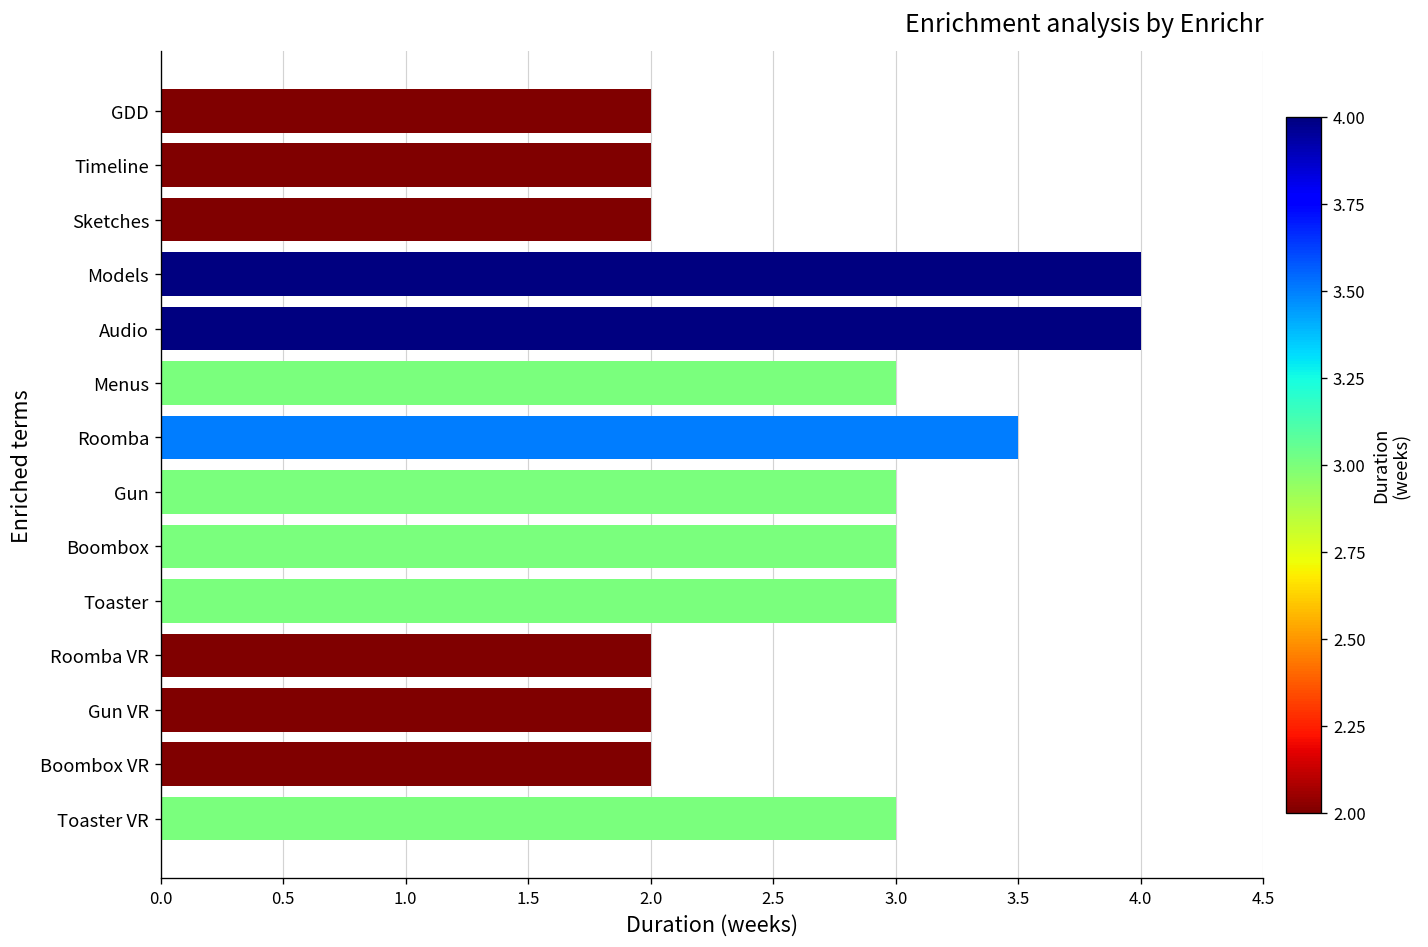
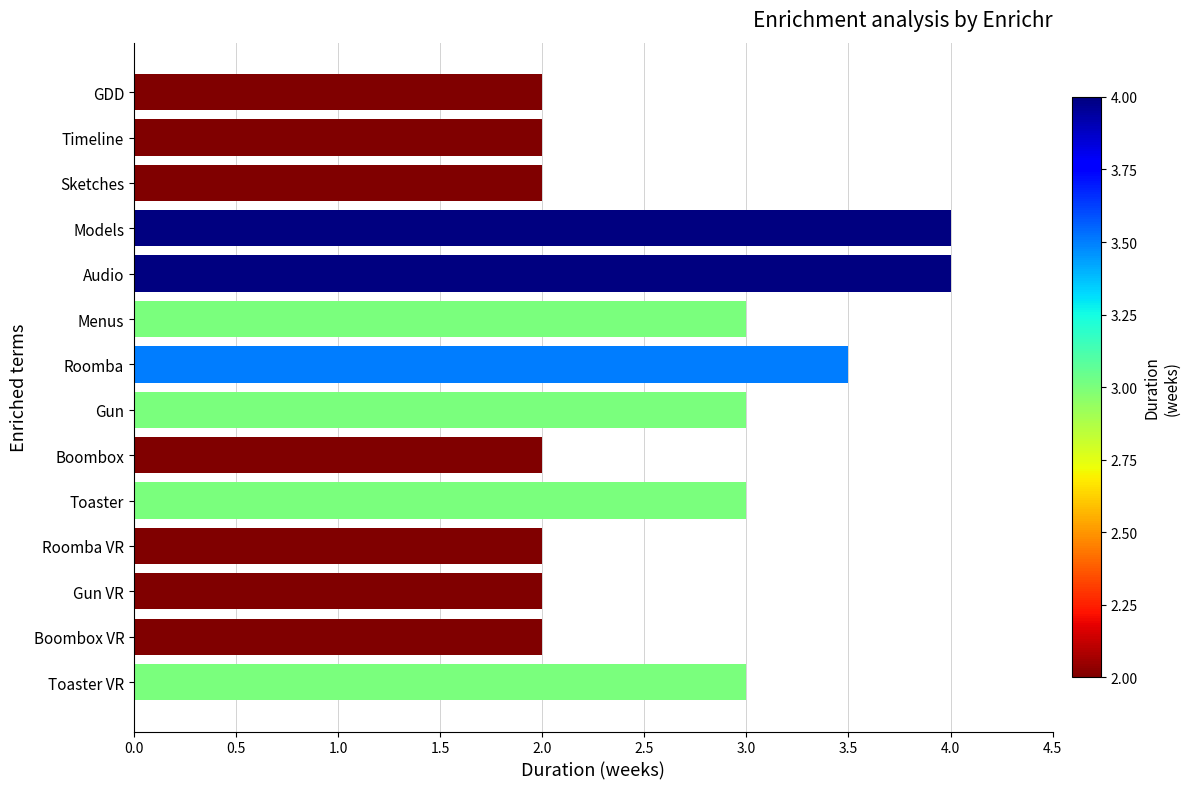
Boombox: 3 -> 2
